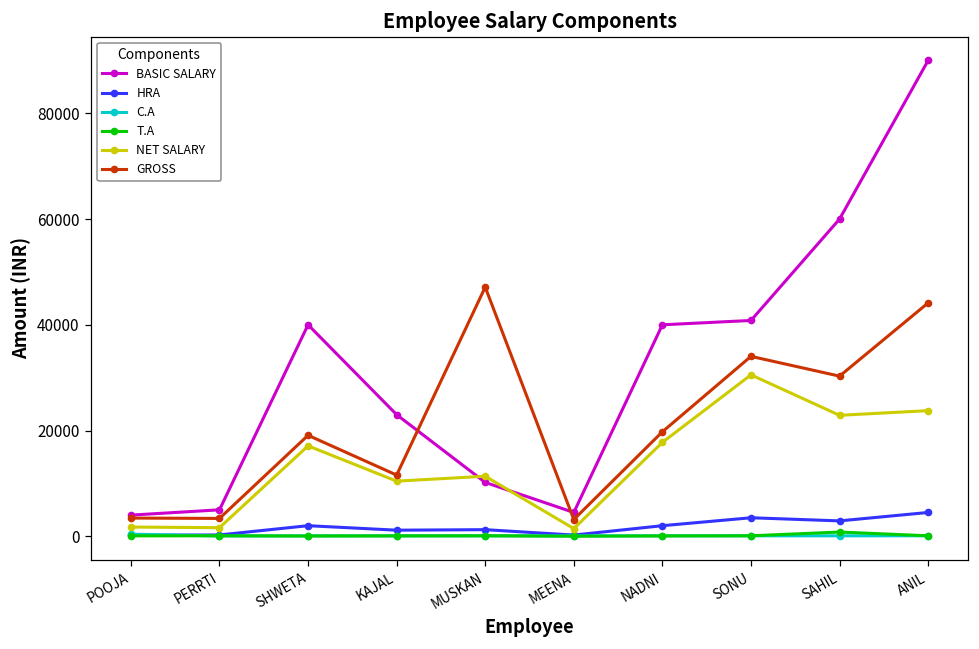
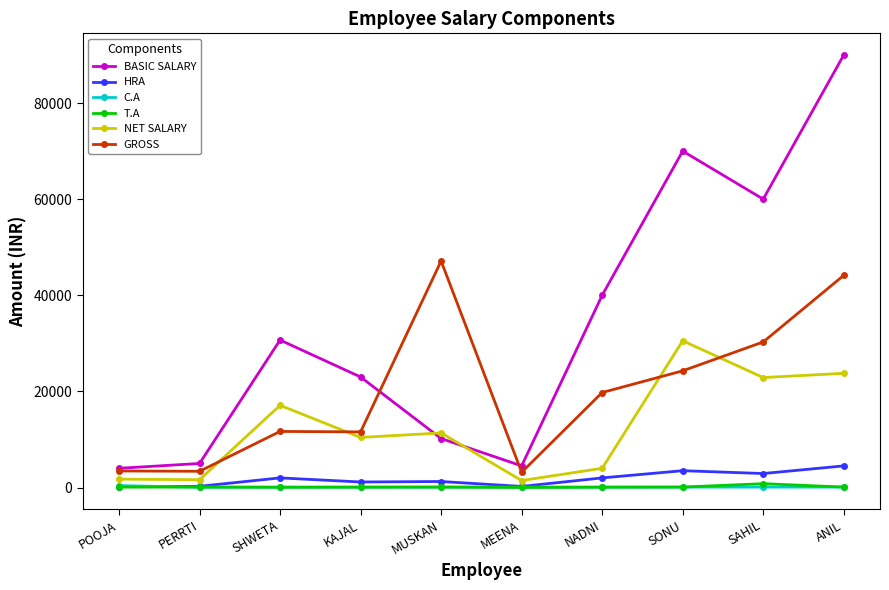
BASIC SALARY, SHWETA: 40000 -> 31000
GROSS, SHWETA: 19000 -> 12000
NET SALARY, NADNI: 18000 -> 4000
BASIC SALARY, SONU: 41000 -> 70000
GROSS, SONU: 34000 -> 24000
